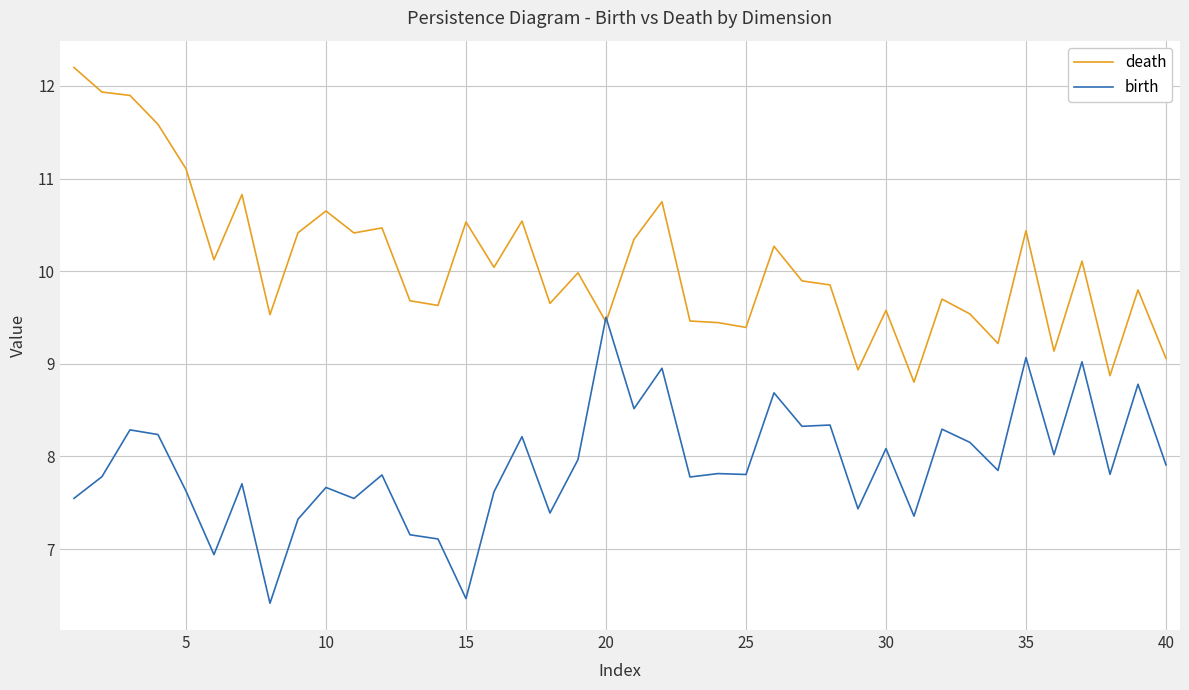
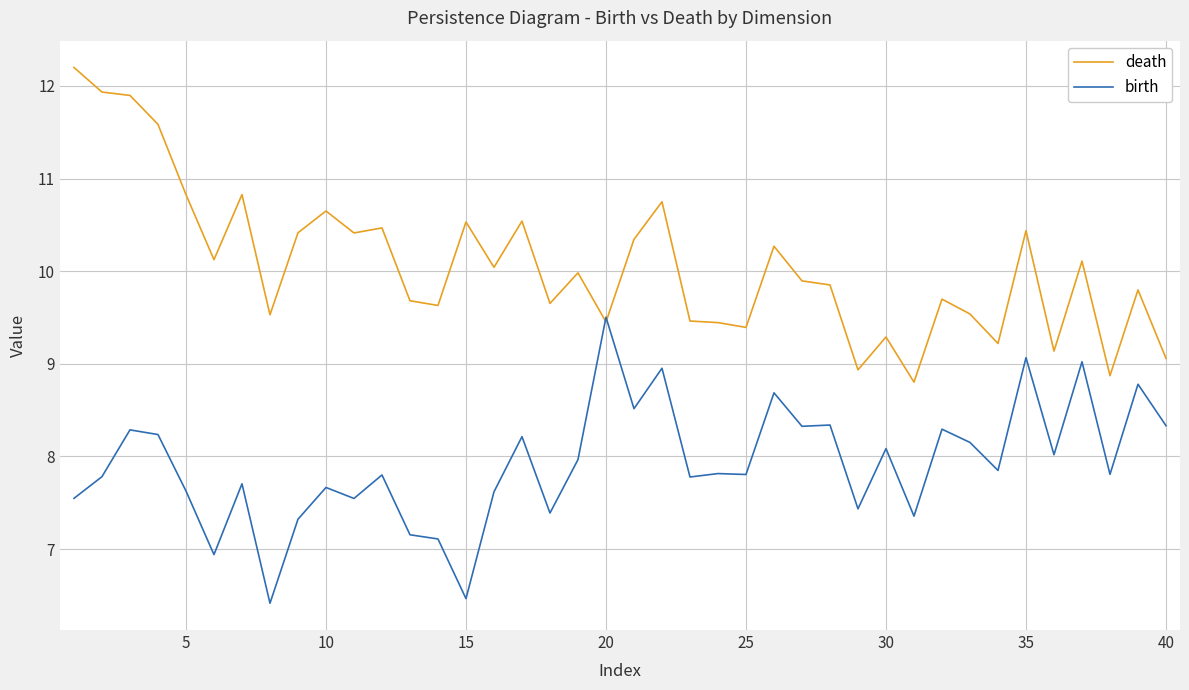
death, 5: 11.1 -> 10.8
death, 30: 9.6 -> 9.3
birth, 40: 7.9 -> 8.3
